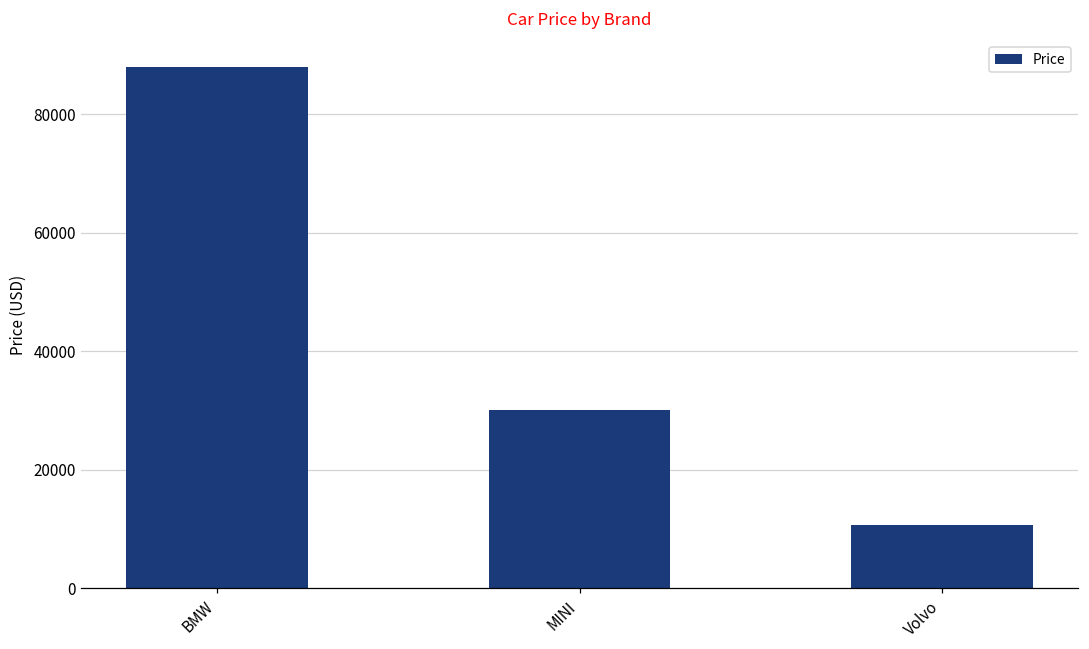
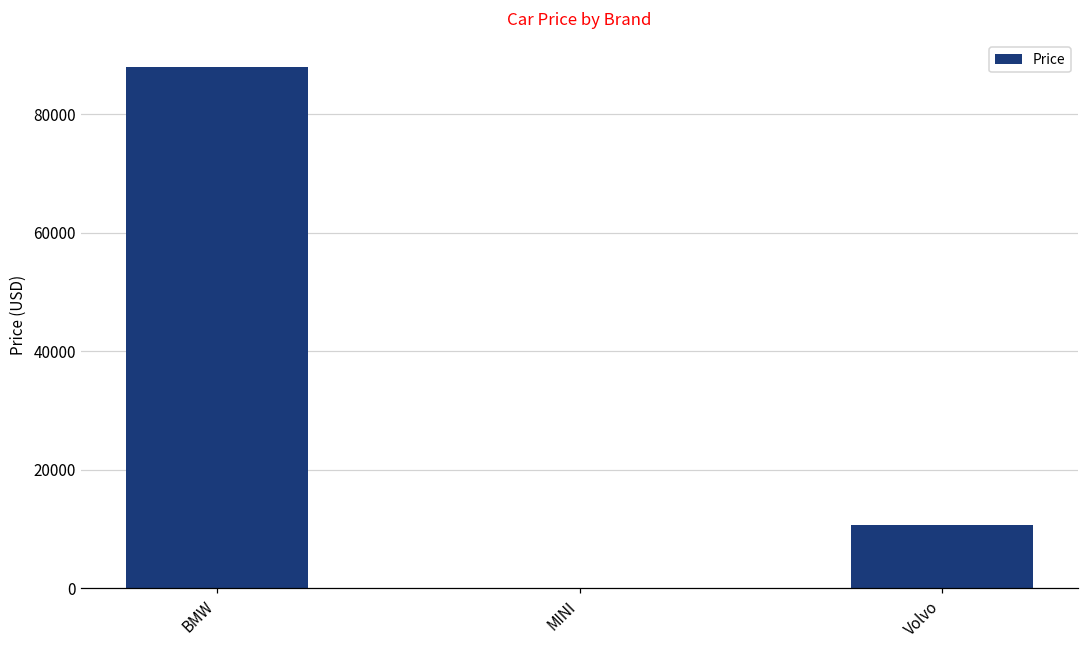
MINI: 30000 -> 0
